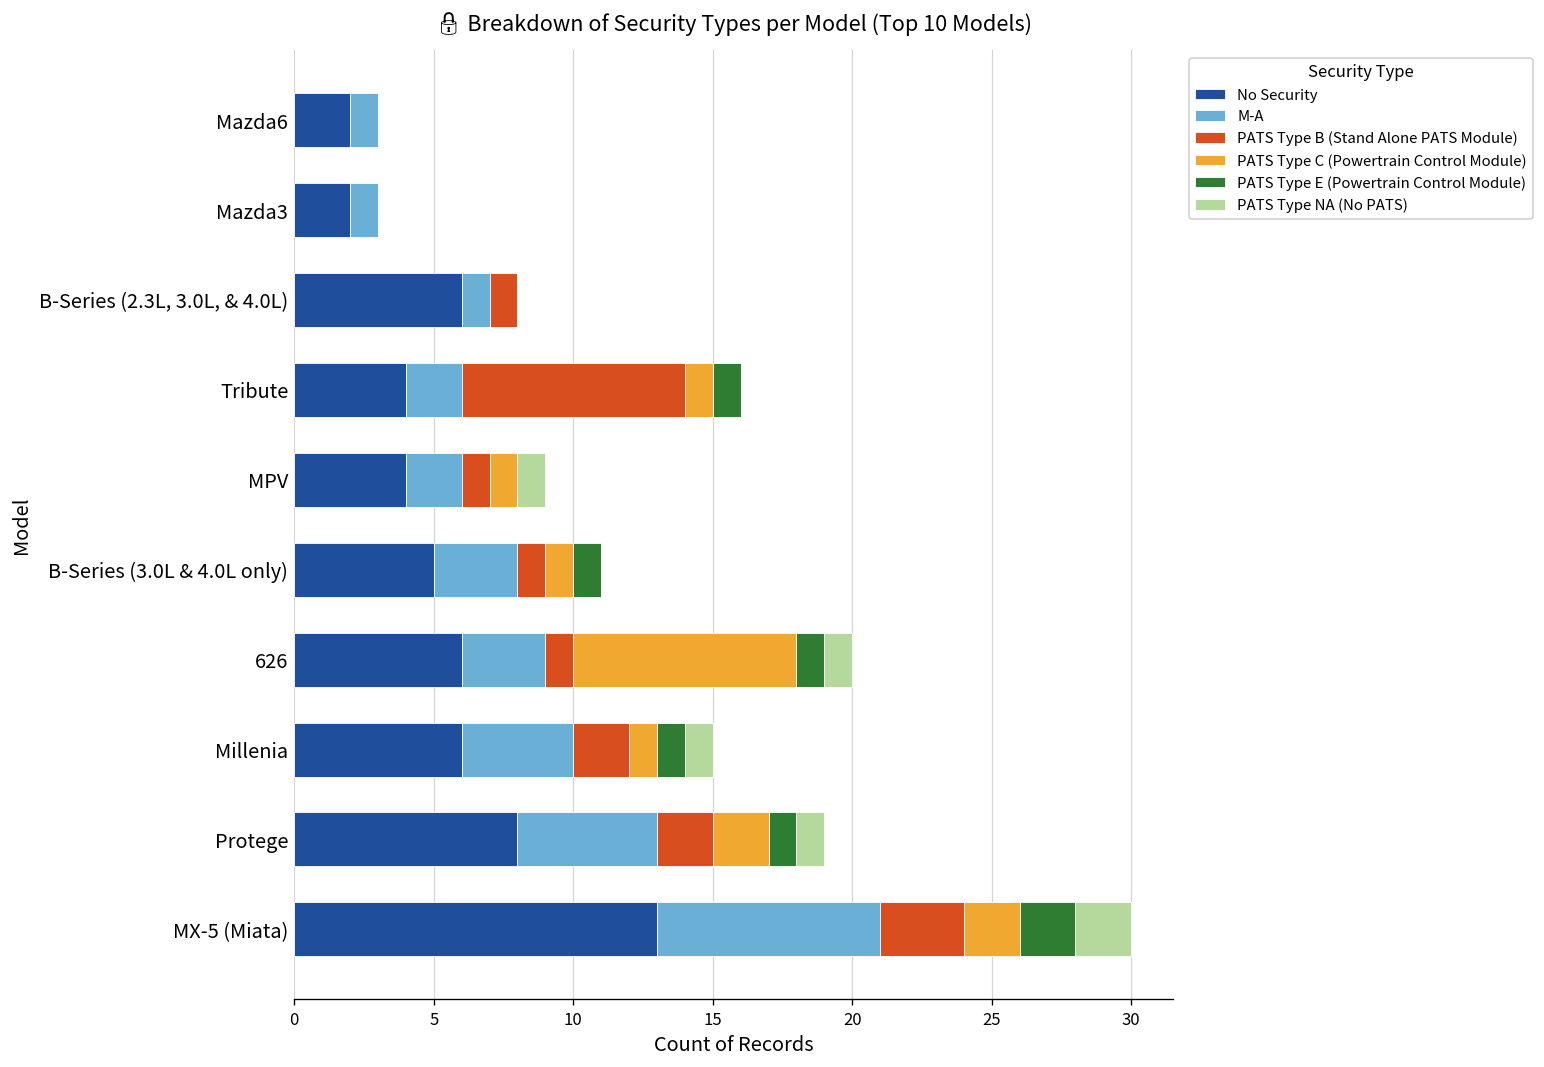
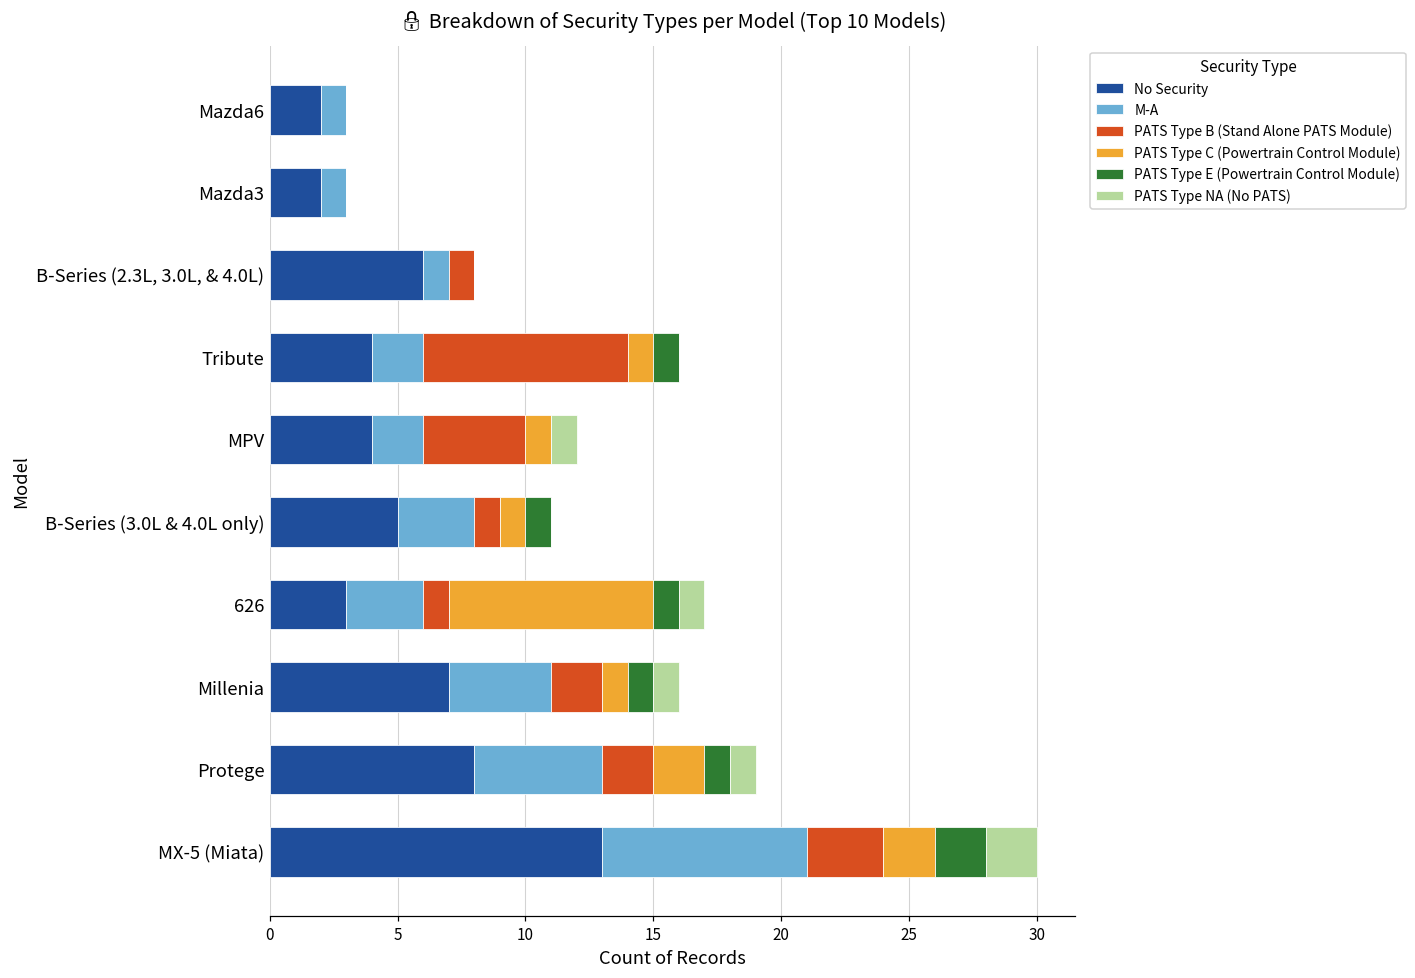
PATS Type B (Stand Alone PATS Module), MPV: 1 -> 4
No Security, 626: 6 -> 3
No Security, Millenia: 6 -> 7
